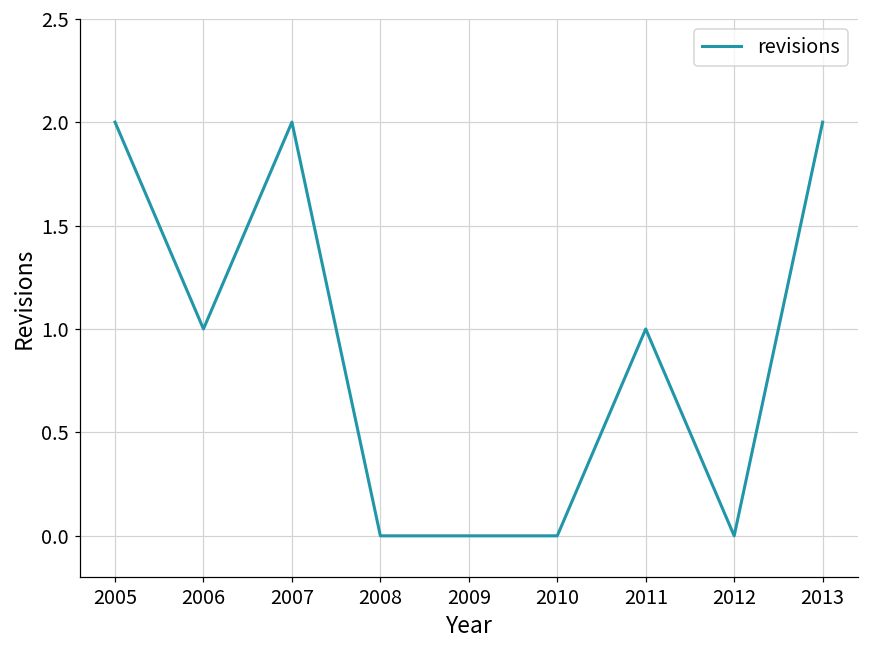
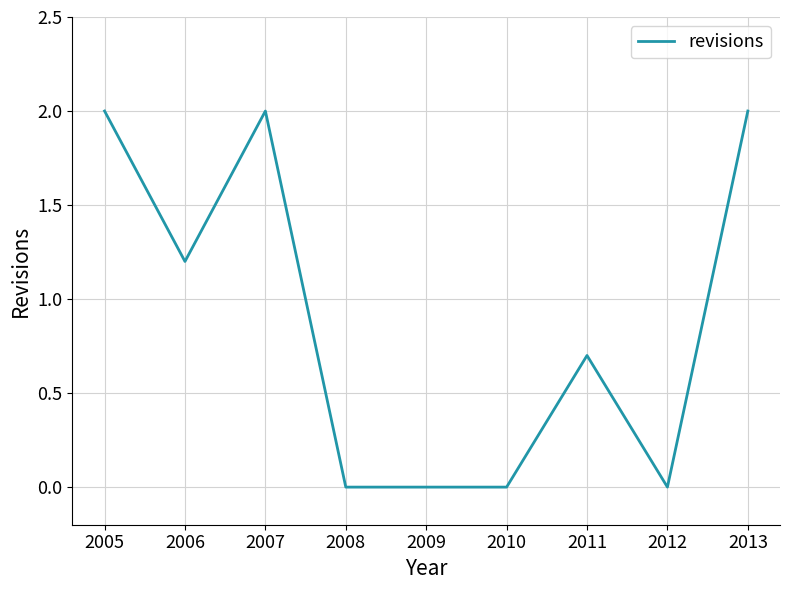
2006: 1.0 -> 1.2
2011: 1.0 -> 0.7
